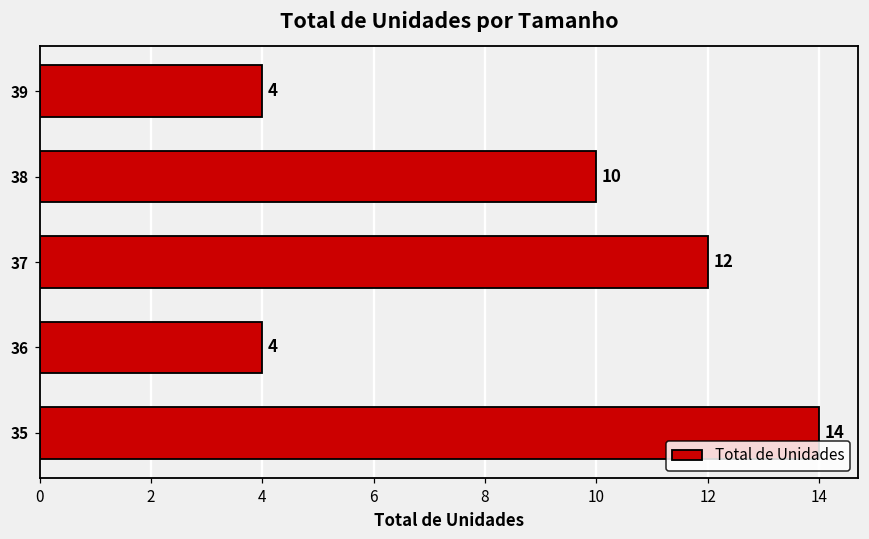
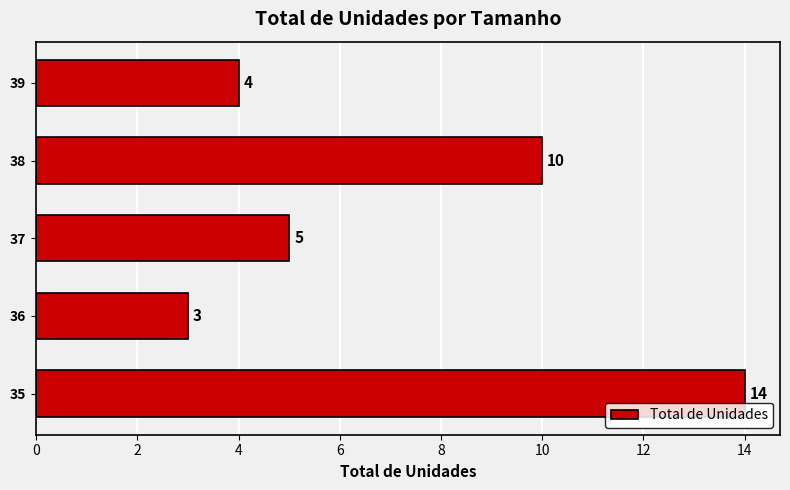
37: 12 -> 5
36: 4 -> 3
